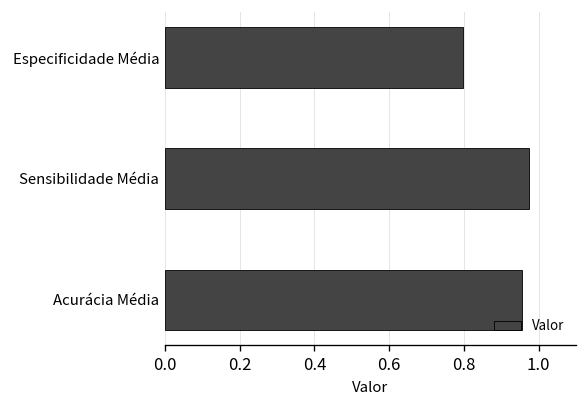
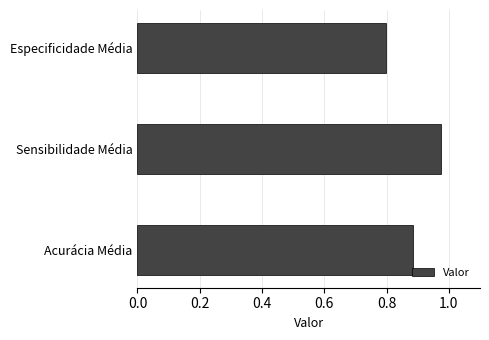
Acurácia Média: 0.96 -> 0.88
